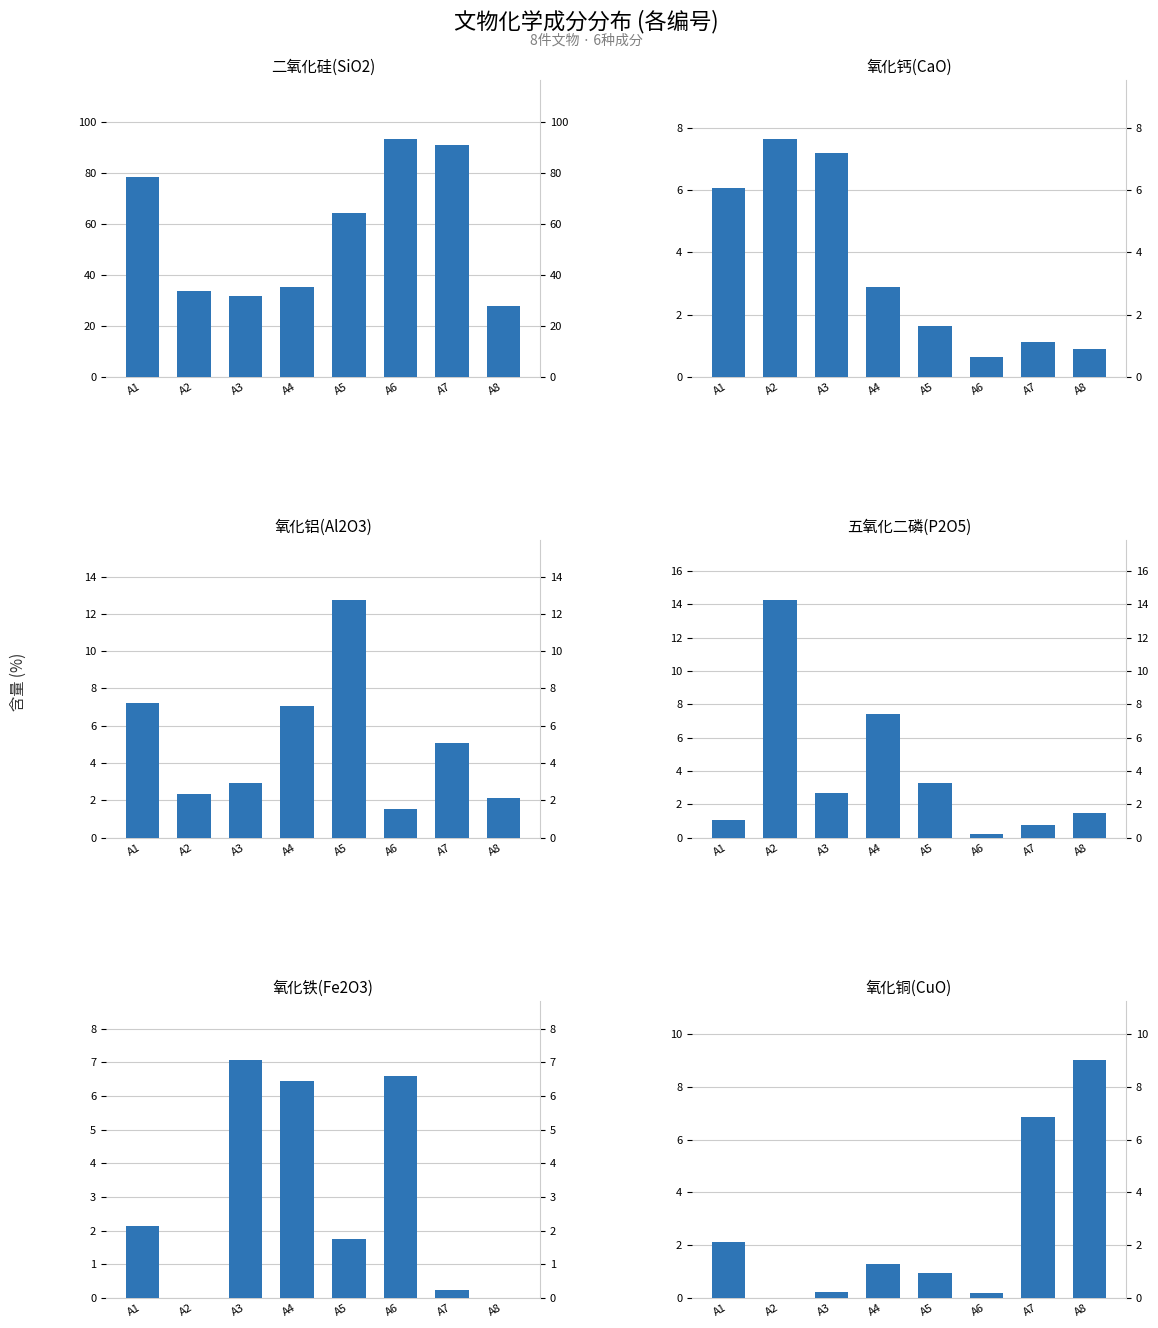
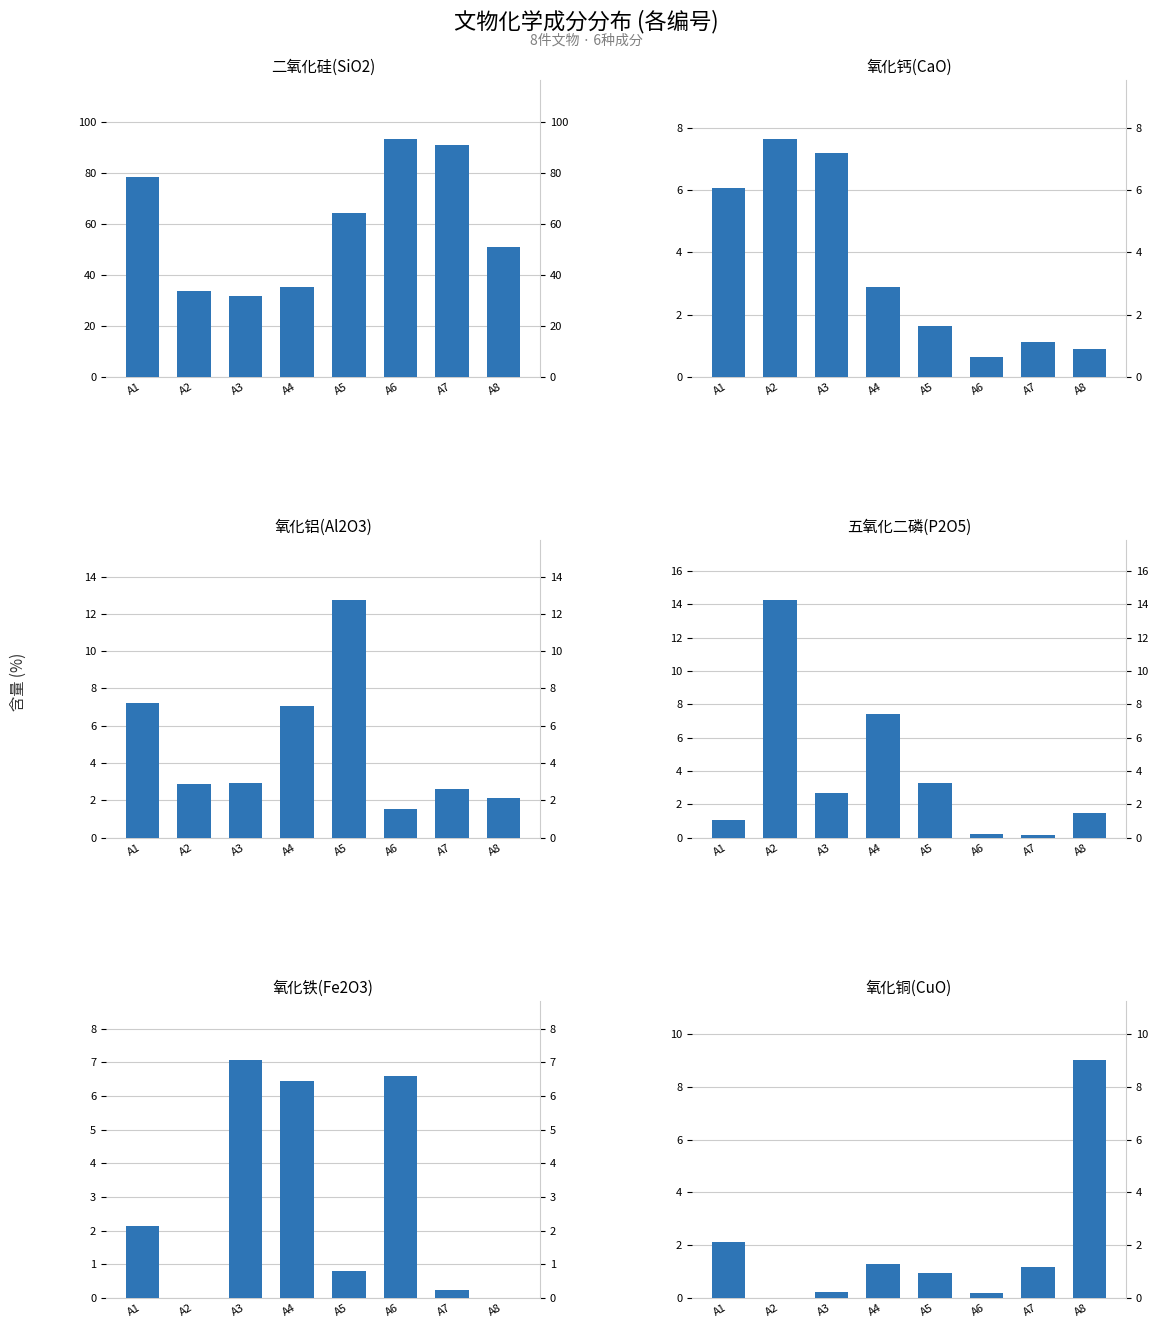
二氧化硅(SiO2), A8: 28 -> 51
氧化铝(Al2O3), A2: 2.3 -> 2.9
氧化铝(Al2O3), A7: 5.1 -> 2.6
五氧化二磷(P2O5), A7: 0.7 -> 0.1
氧化铁(Fe2O3), A5: 1.8 -> 0.8
氧化铜(CuO), A7: 6.9 -> 1.2
